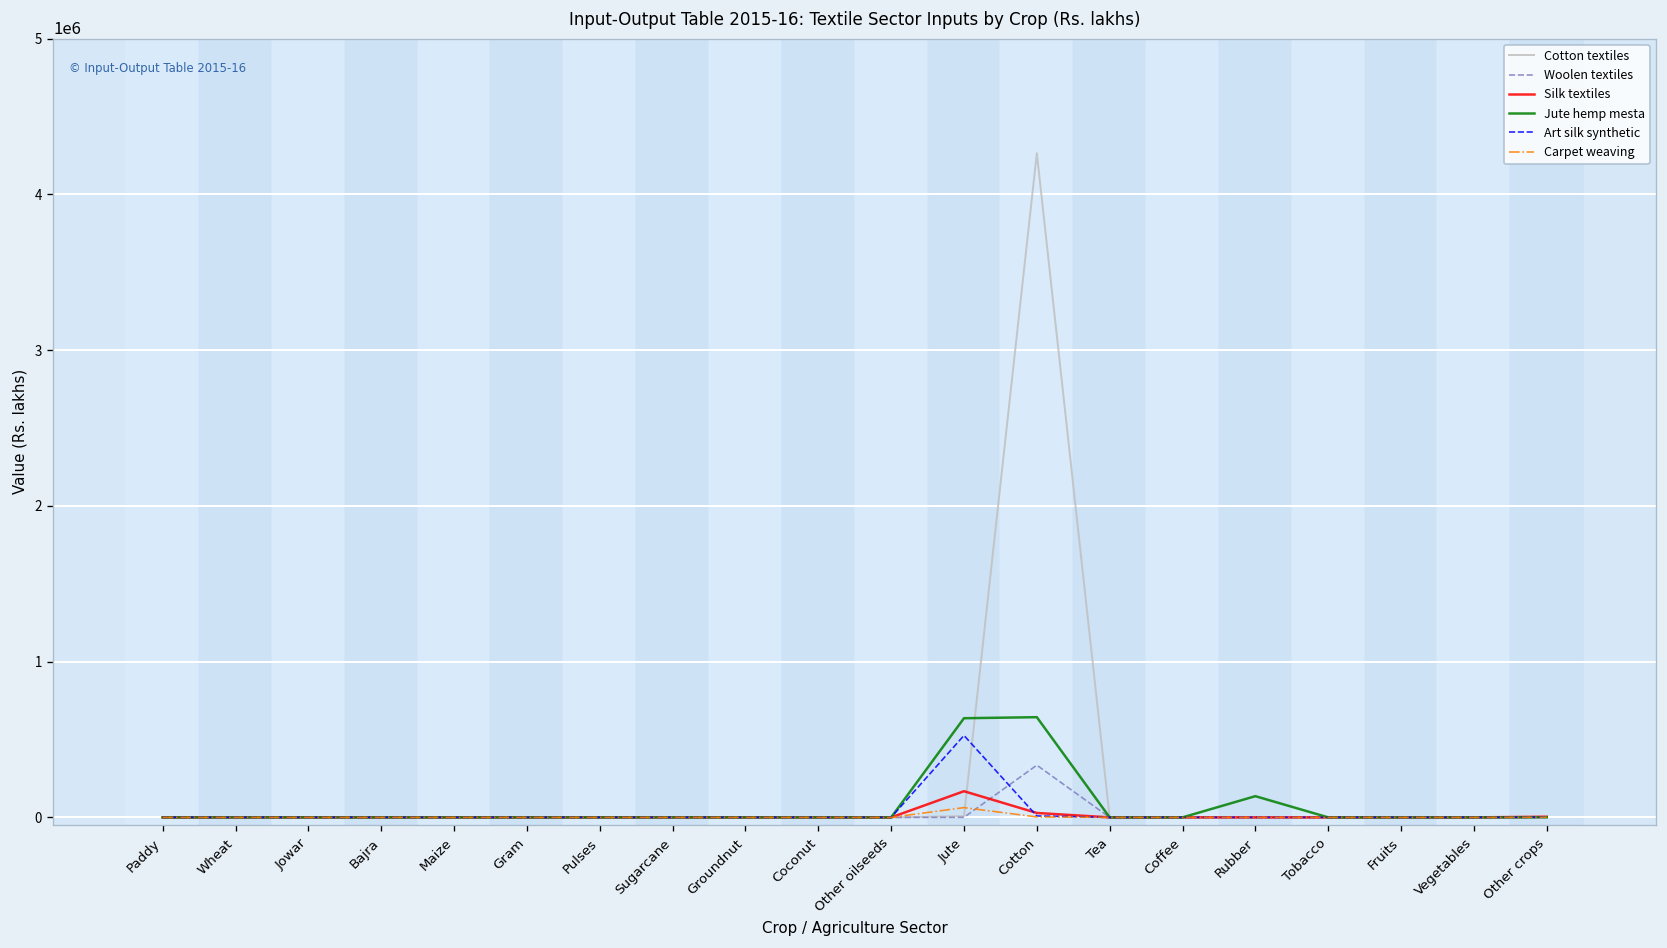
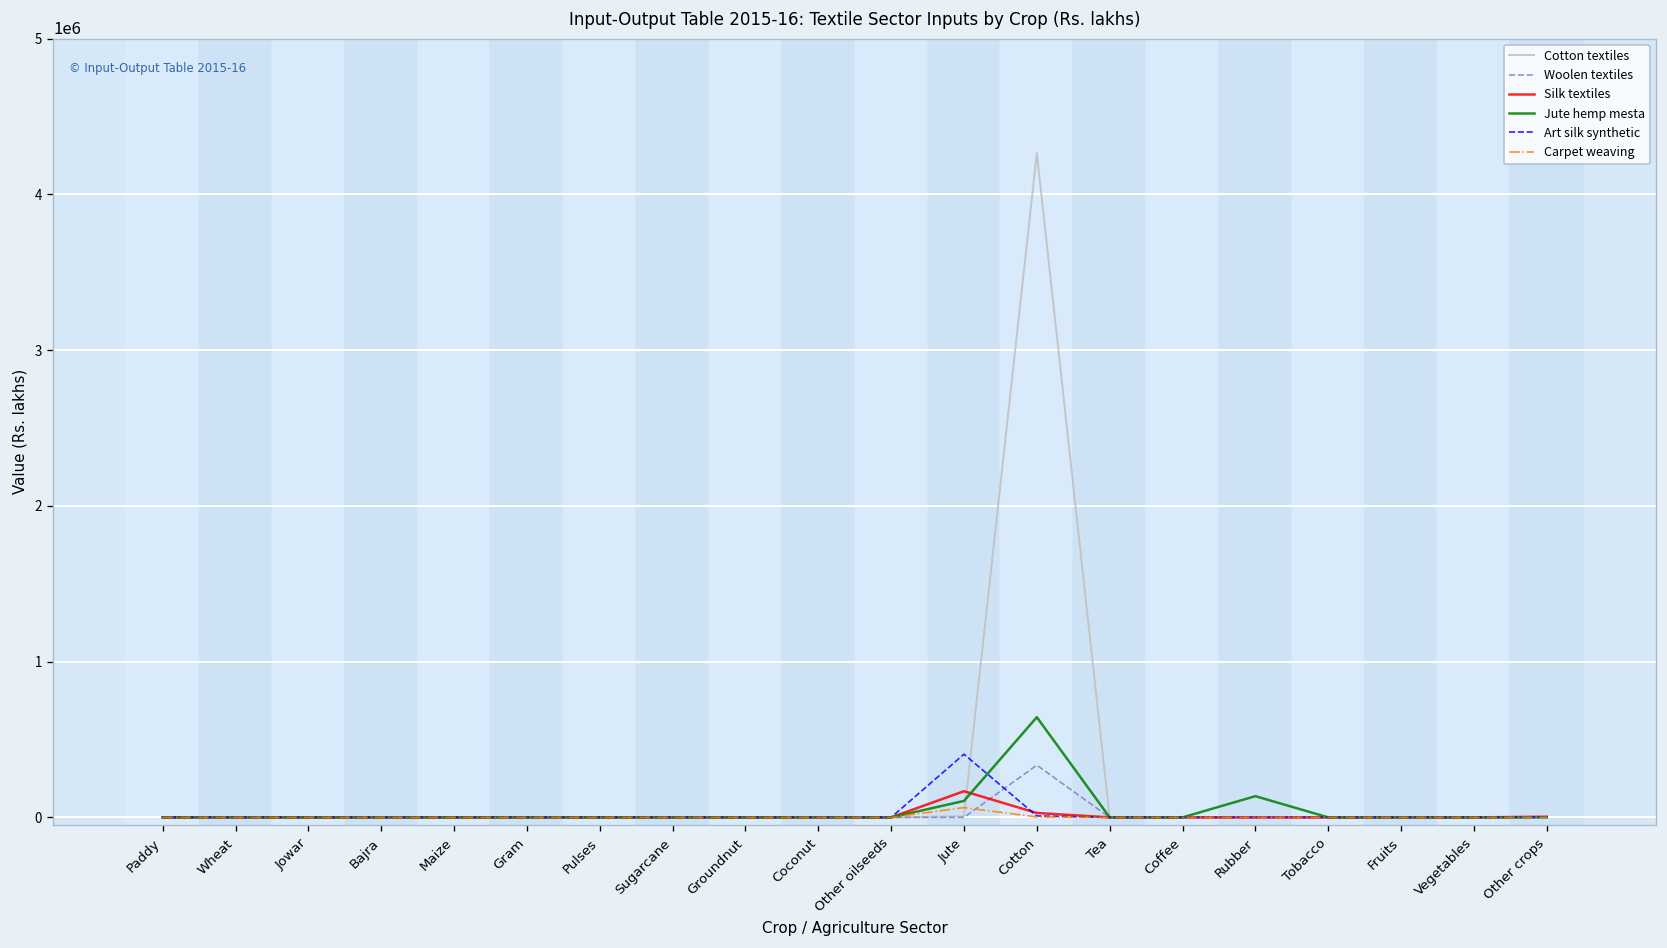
Jute hemp mesta, Jute: 640000 -> 110000
Art silk synthetic, Jute: 530000 -> 410000
